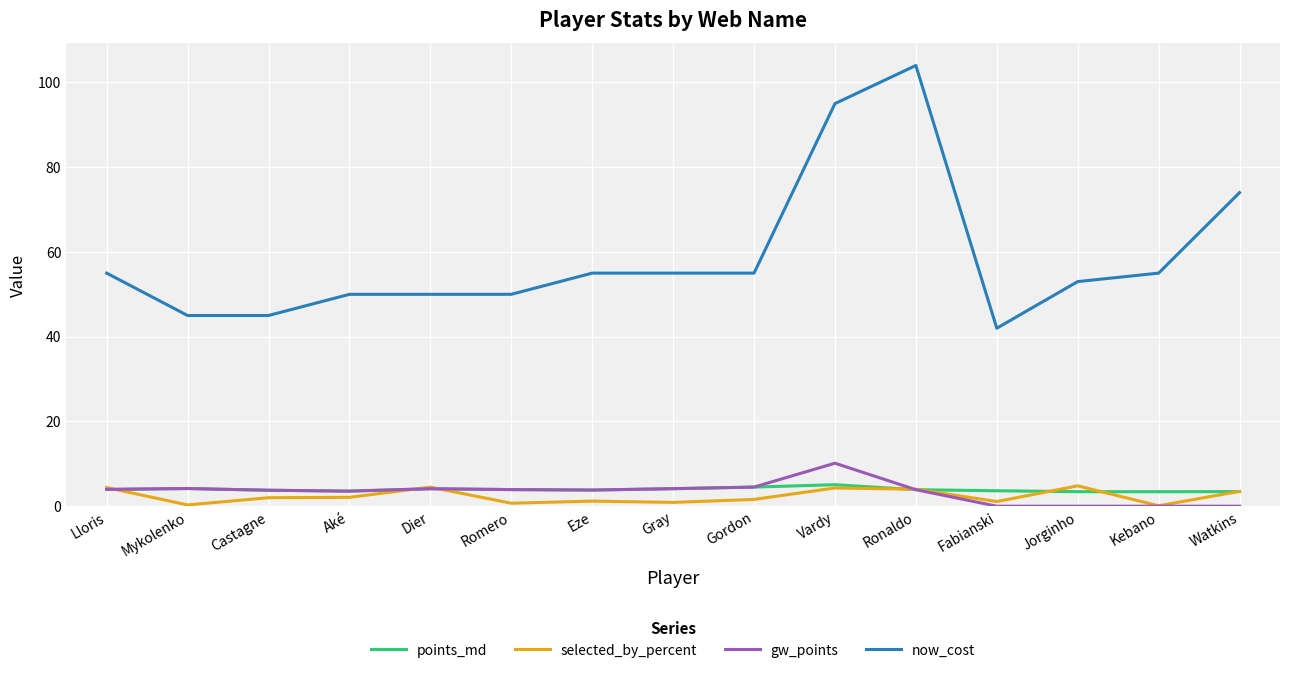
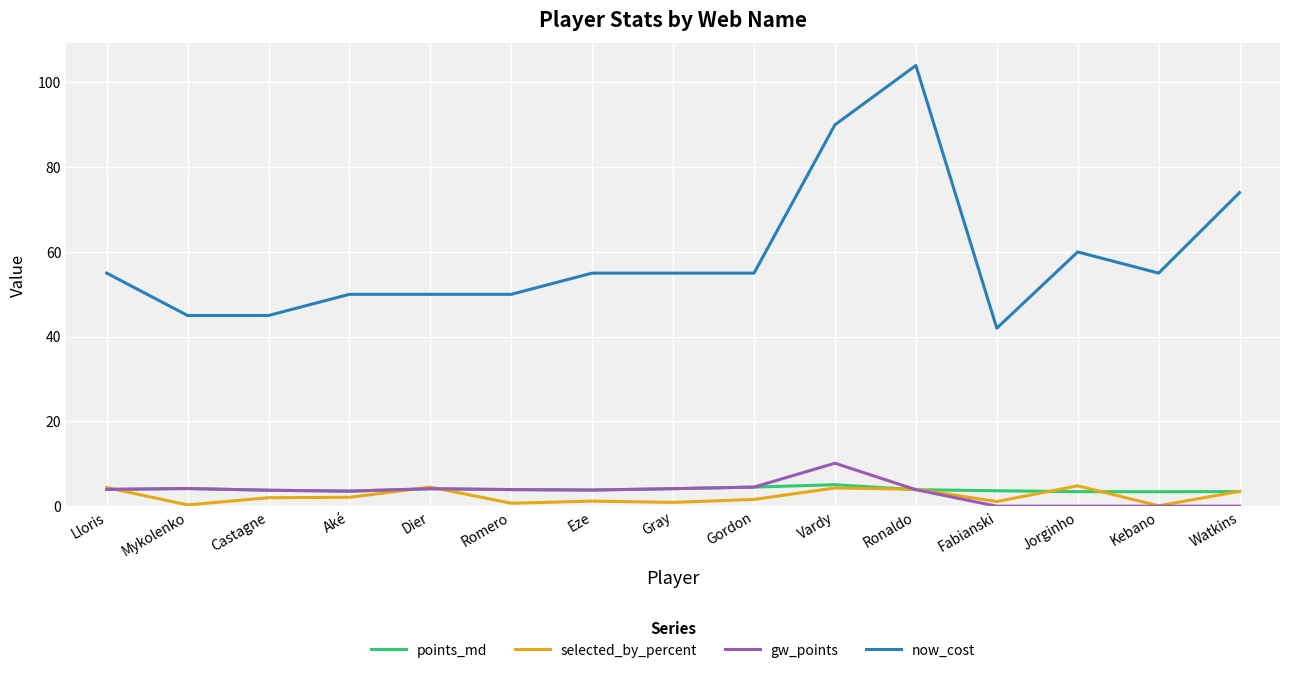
now_cost, Vardy: 95 -> 90
now_cost, Jorginho: 53 -> 60
